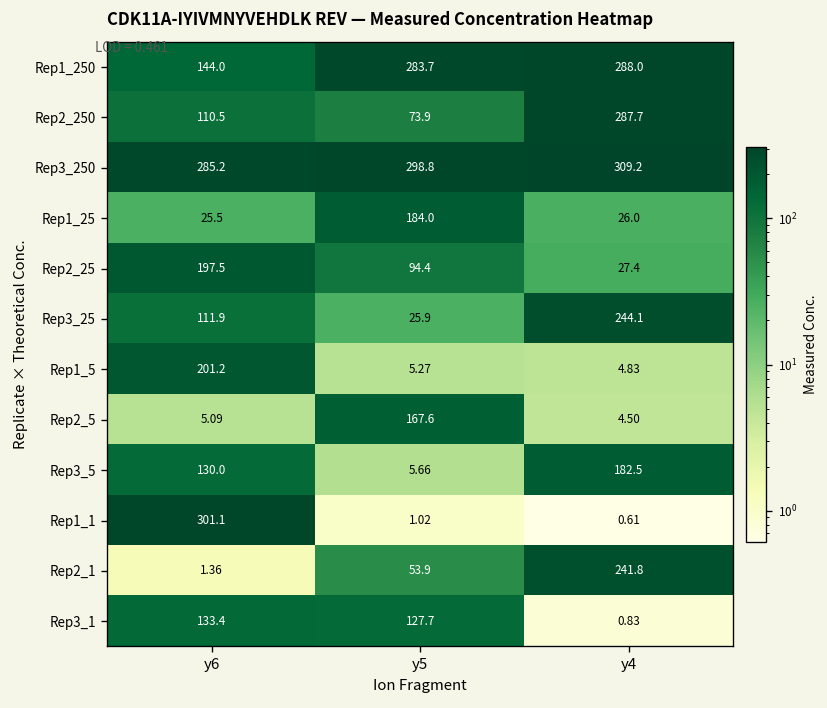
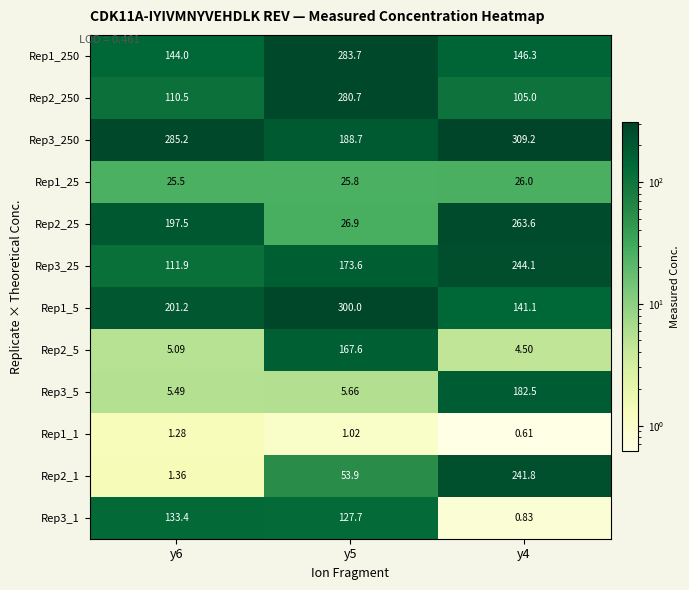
Rep1_250, y4: 288.0 -> 146.3
Rep2_250, y5: 73.9 -> 280.7
Rep2_250, y4: 287.7 -> 105.0
Rep3_250, y5: 298.8 -> 188.7
Rep1_25, y5: 184.0 -> 25.8
Rep2_25, y5: 94.4 -> 26.9
Rep2_25, y4: 27.4 -> 263.6
Rep3_25, y5: 25.9 -> 173.6
Rep1_5, y5: 5.27 -> 300.0
Rep1_5, y4: 4.83 -> 141.1
Rep3_5, y6: 130.0 -> 5.49
Rep1_1, y6: 301.1 -> 1.28
